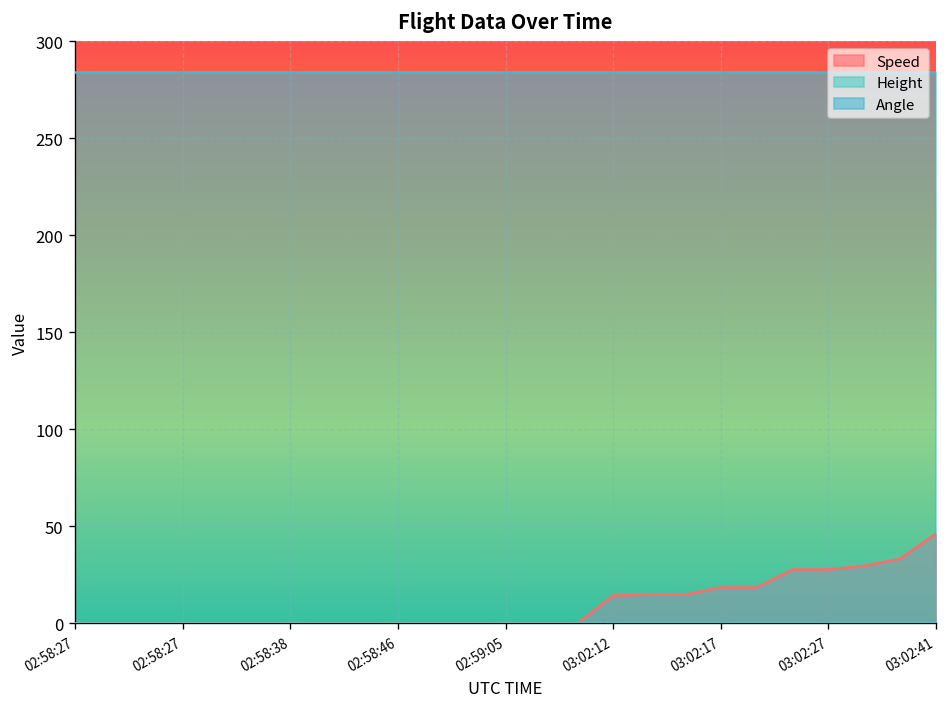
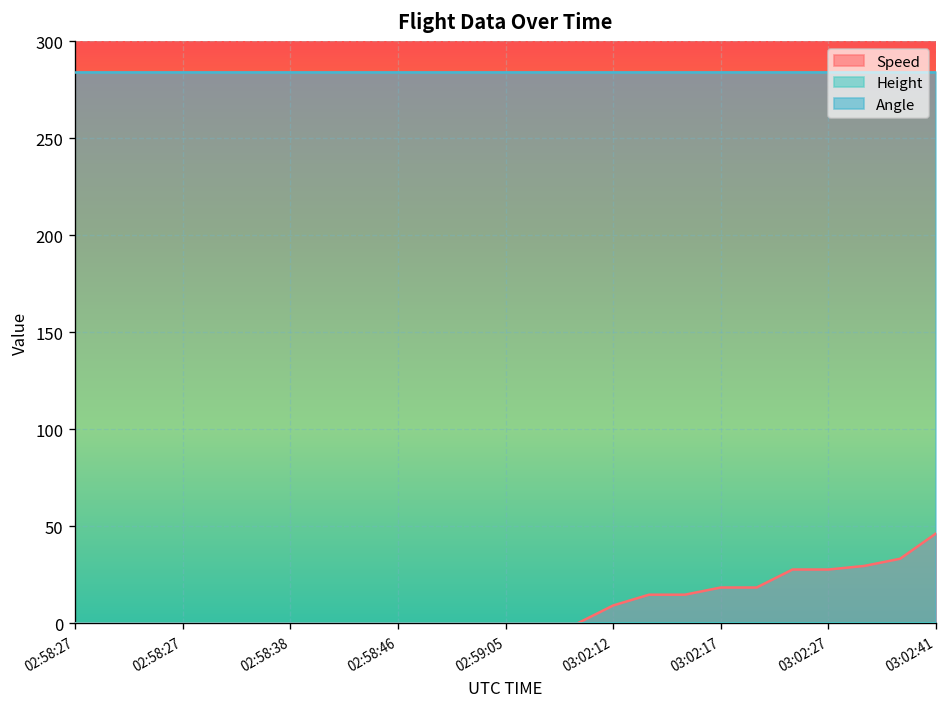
Speed, 03:02:12: 14 -> 9
